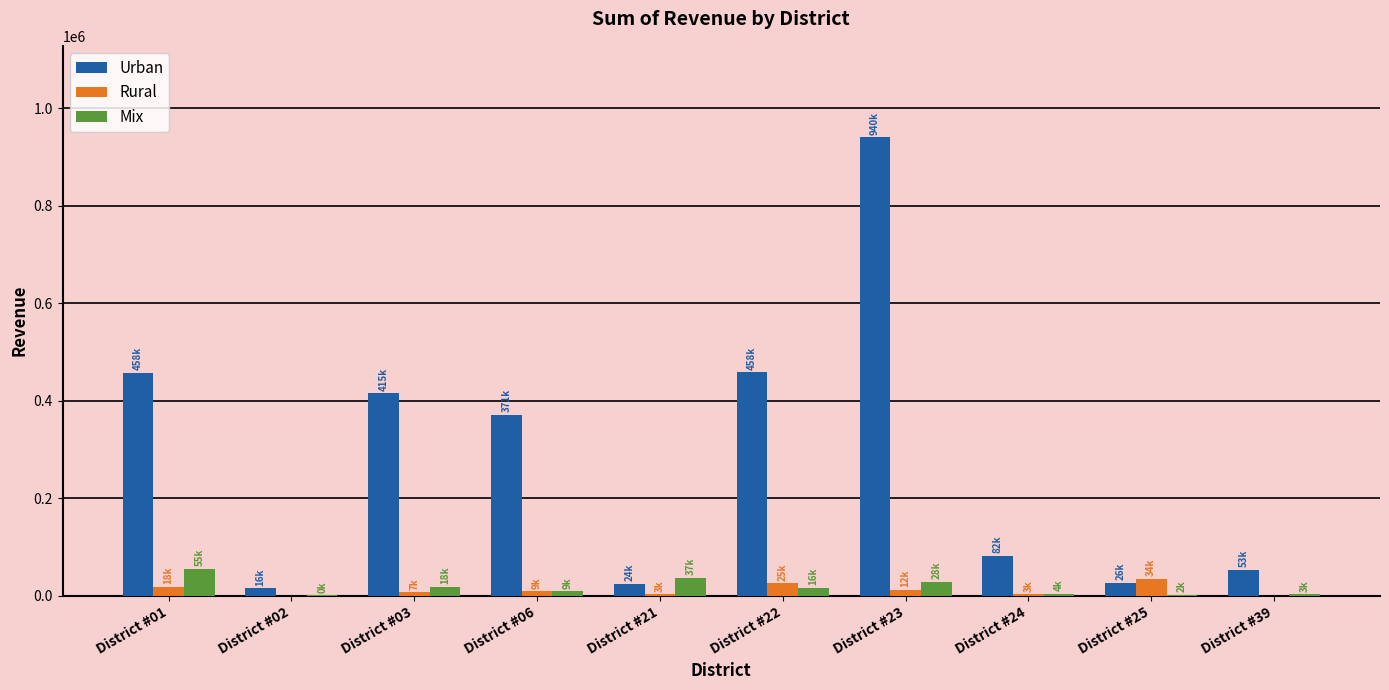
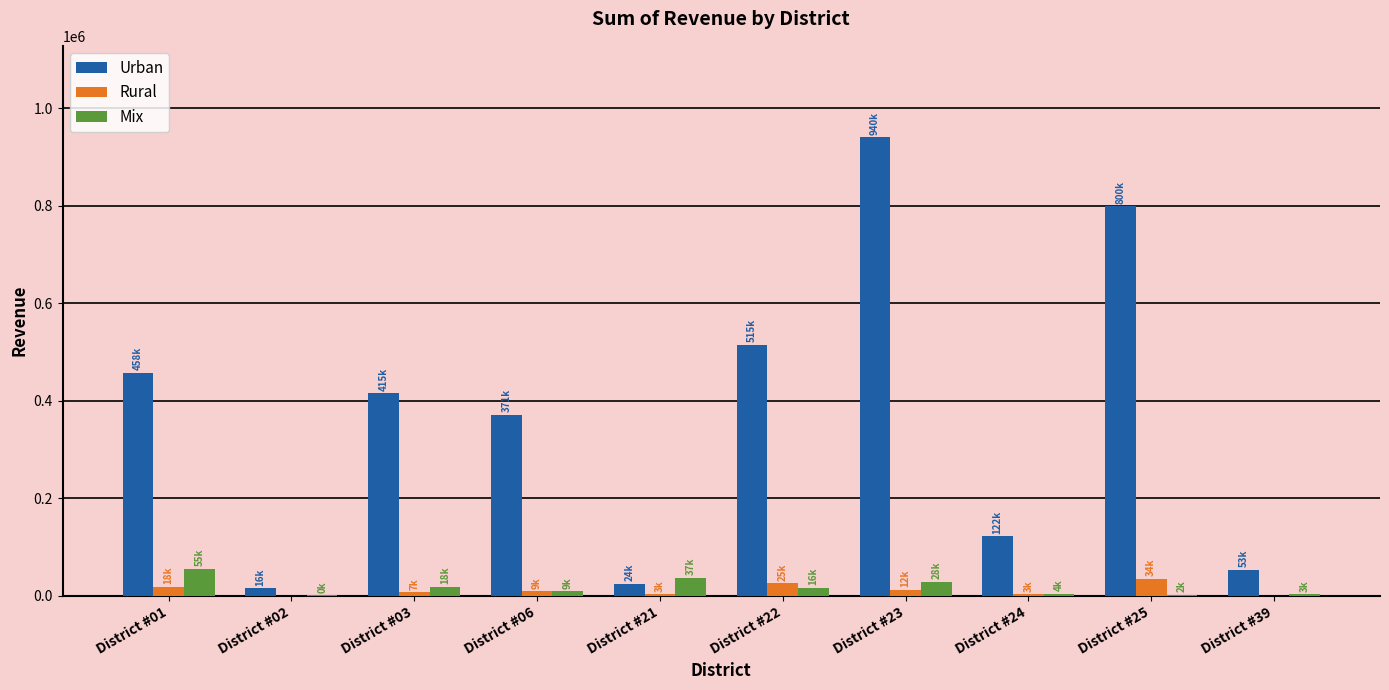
Urban, District #22: 458k -> 515k
Urban, District #24: 82k -> 122k
Urban, District #25: 26k -> 800k
